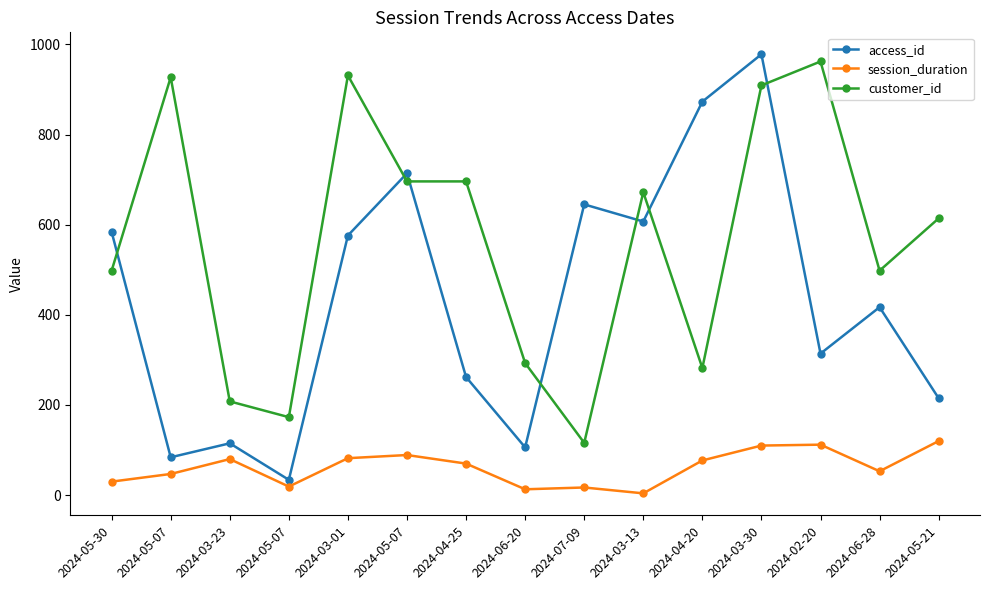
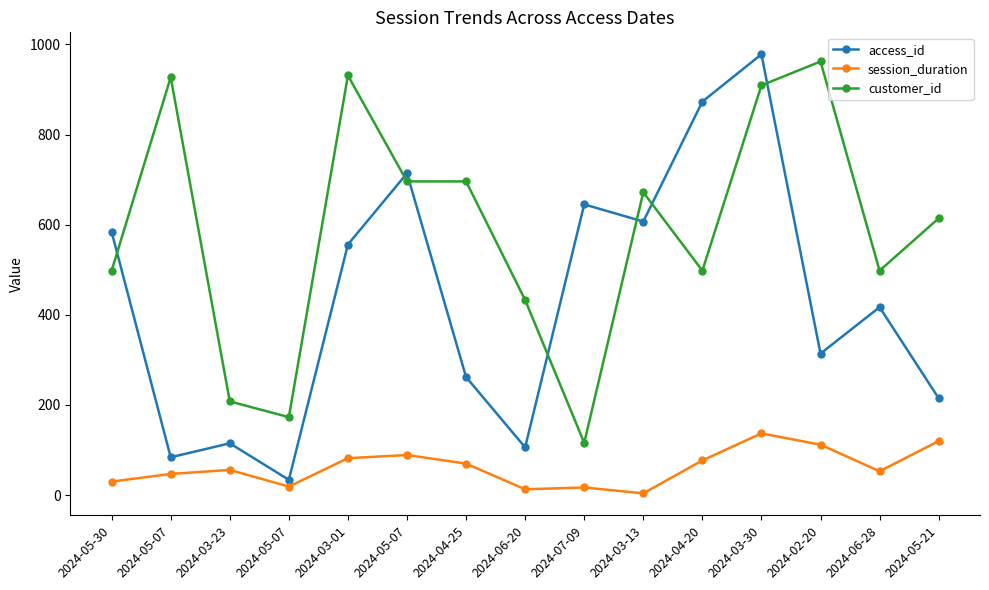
session_duration, 2024-03-23: 80 -> 60
access_id, 2024-03-01: 580 -> 560
customer_id, 2024-06-20: 290 -> 430
customer_id, 2024-04-20: 280 -> 500
session_duration, 2024-03-30: 110 -> 140
